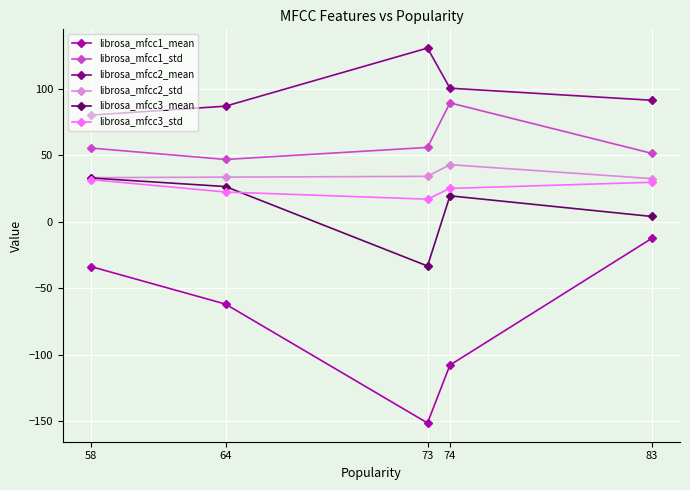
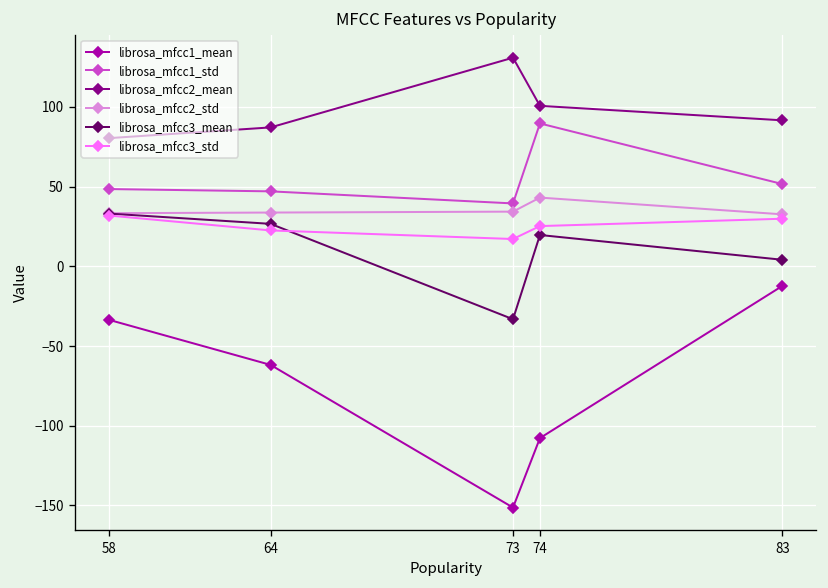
librosa_mfcc1_std, 58: 56 -> 48
librosa_mfcc1_std, 73: 56 -> 39
